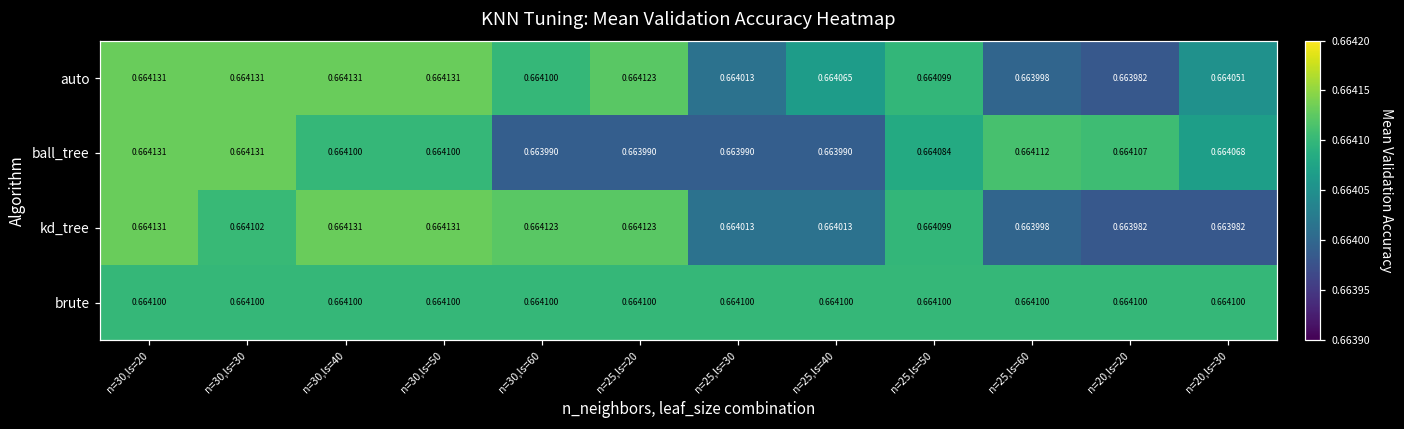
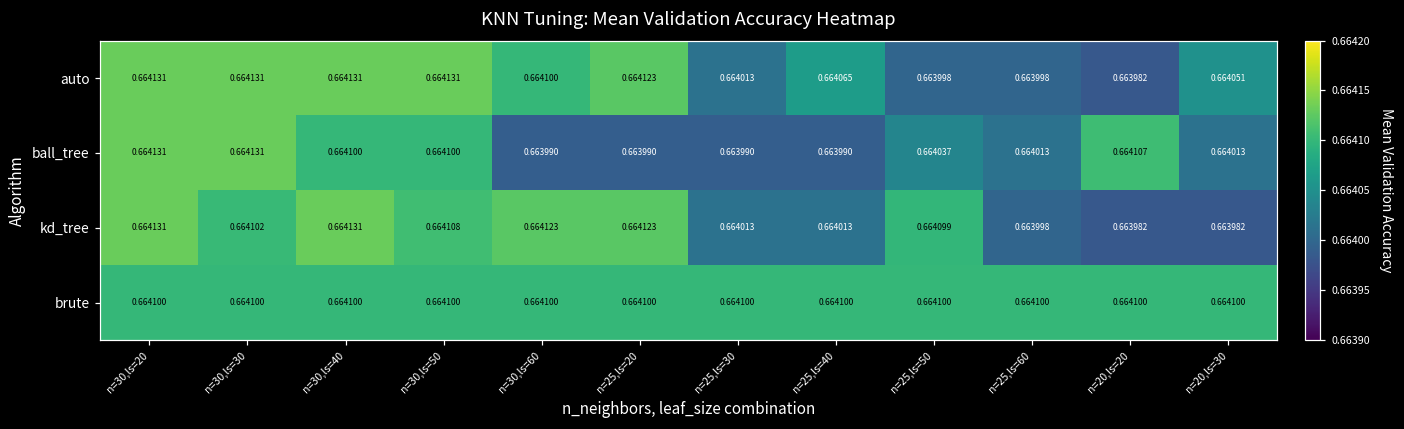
auto, n=25,ls=50: 0.664099 -> 0.663998
ball_tree, n=25,ls=50: 0.664084 -> 0.664037
ball_tree, n=25,ls=60: 0.664112 -> 0.664013
ball_tree, n=20,ls=30: 0.664068 -> 0.664013
kd_tree, n=30,ls=50: 0.664131 -> 0.664108
